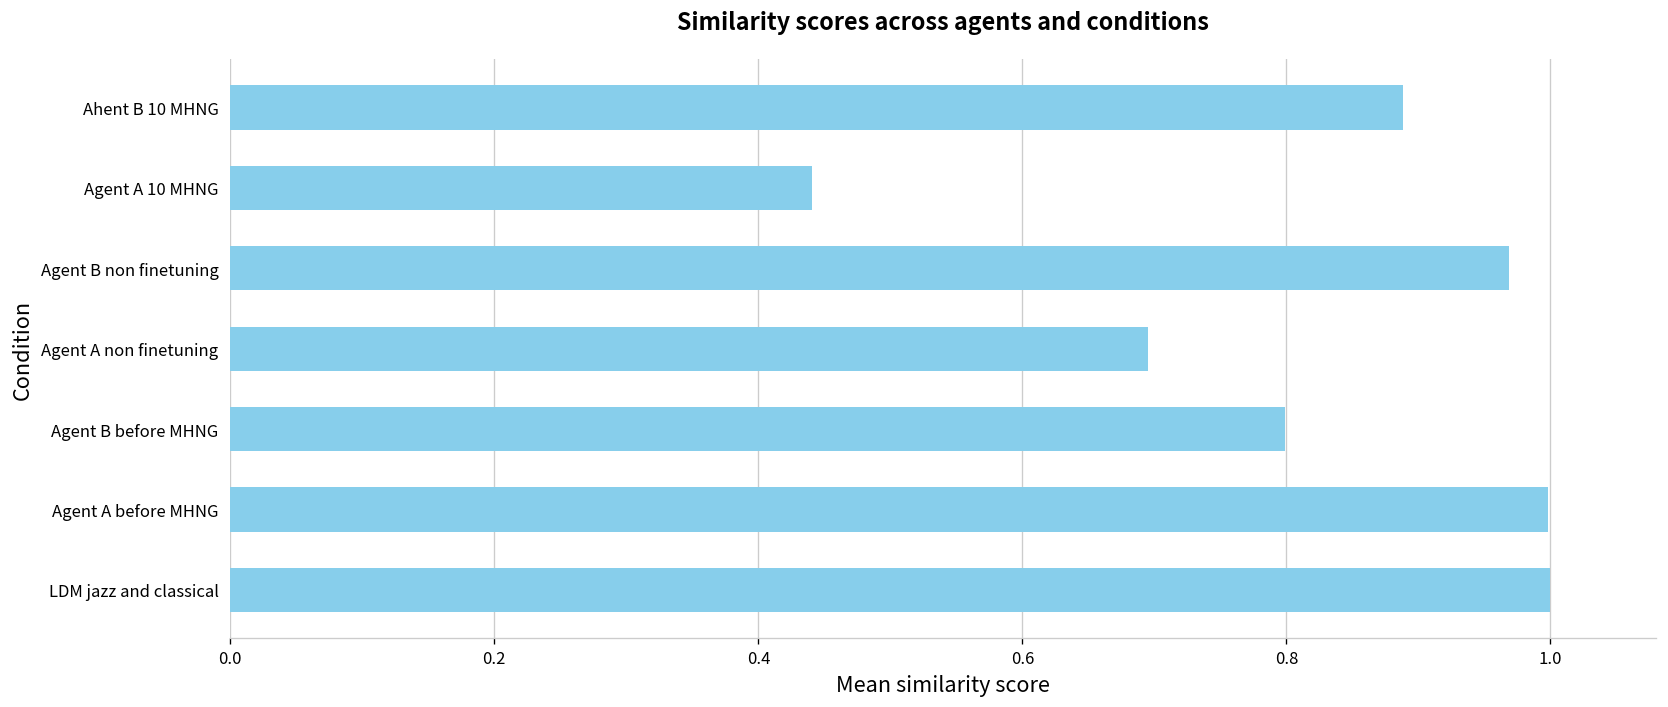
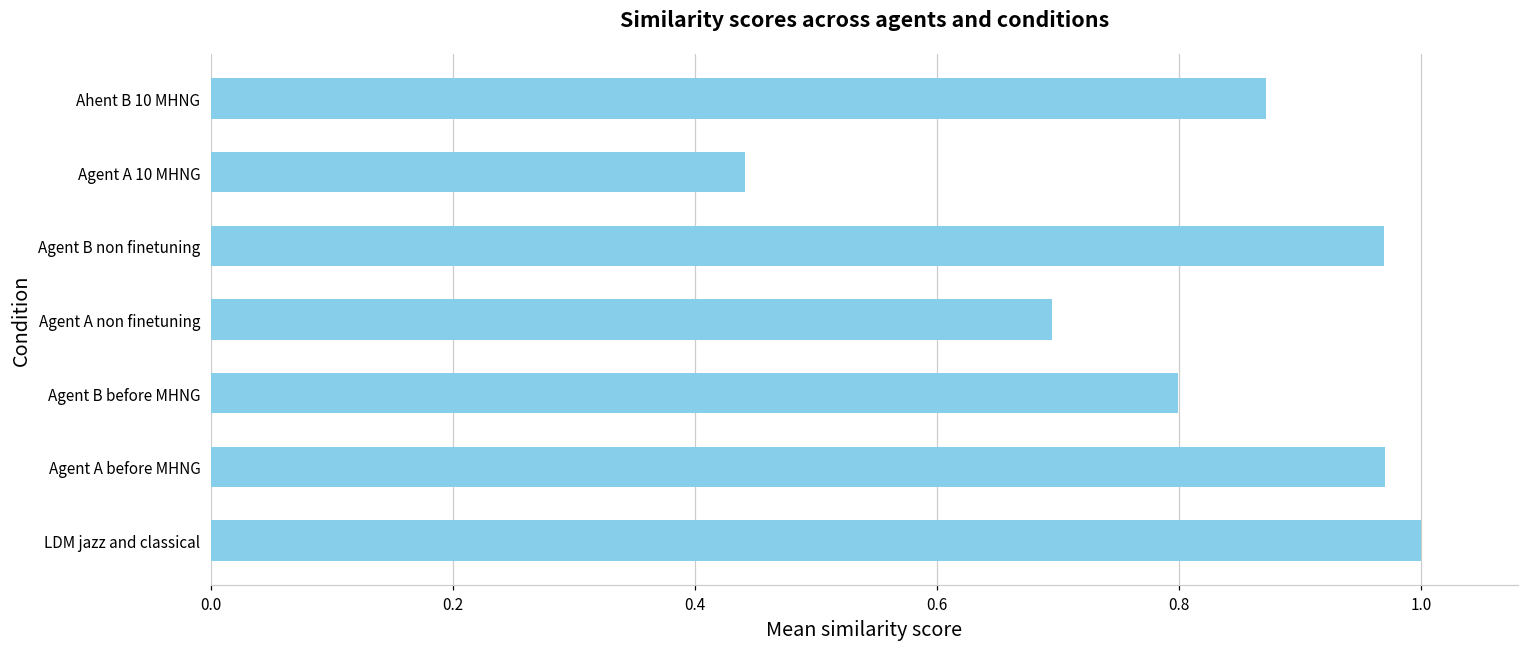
Ahent B 10 MHNG: 0.888 -> 0.872
Agent A before MHNG: 0.998 -> 0.970
